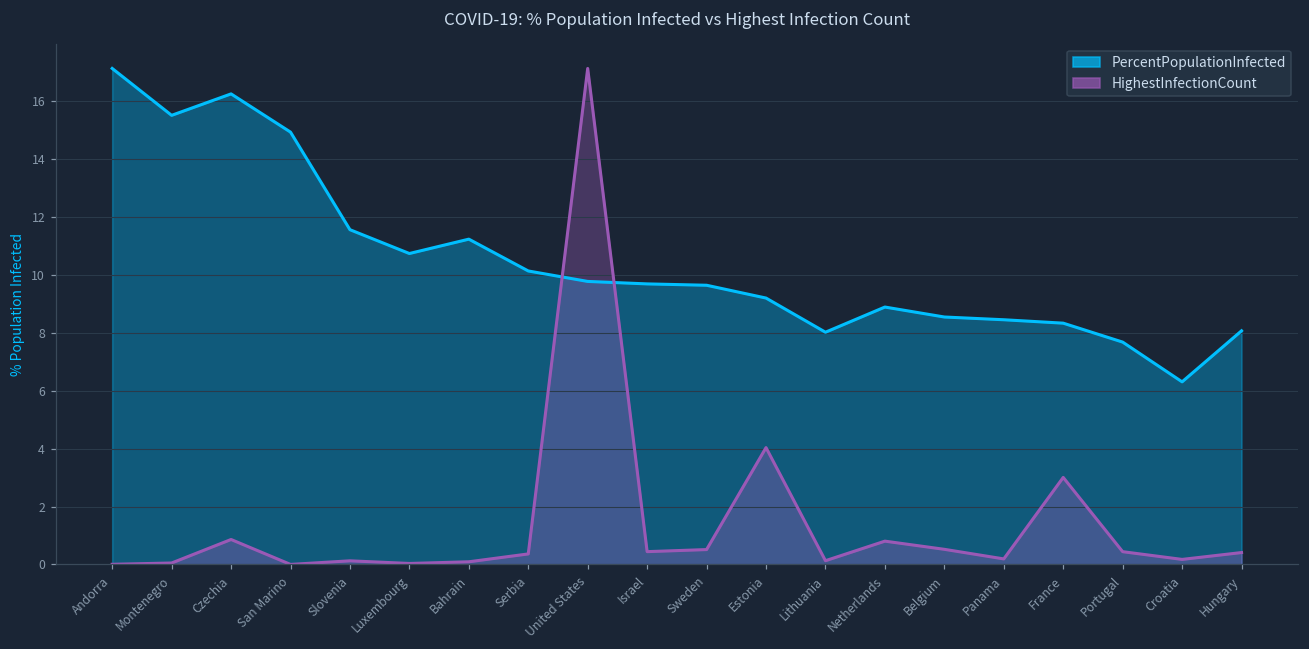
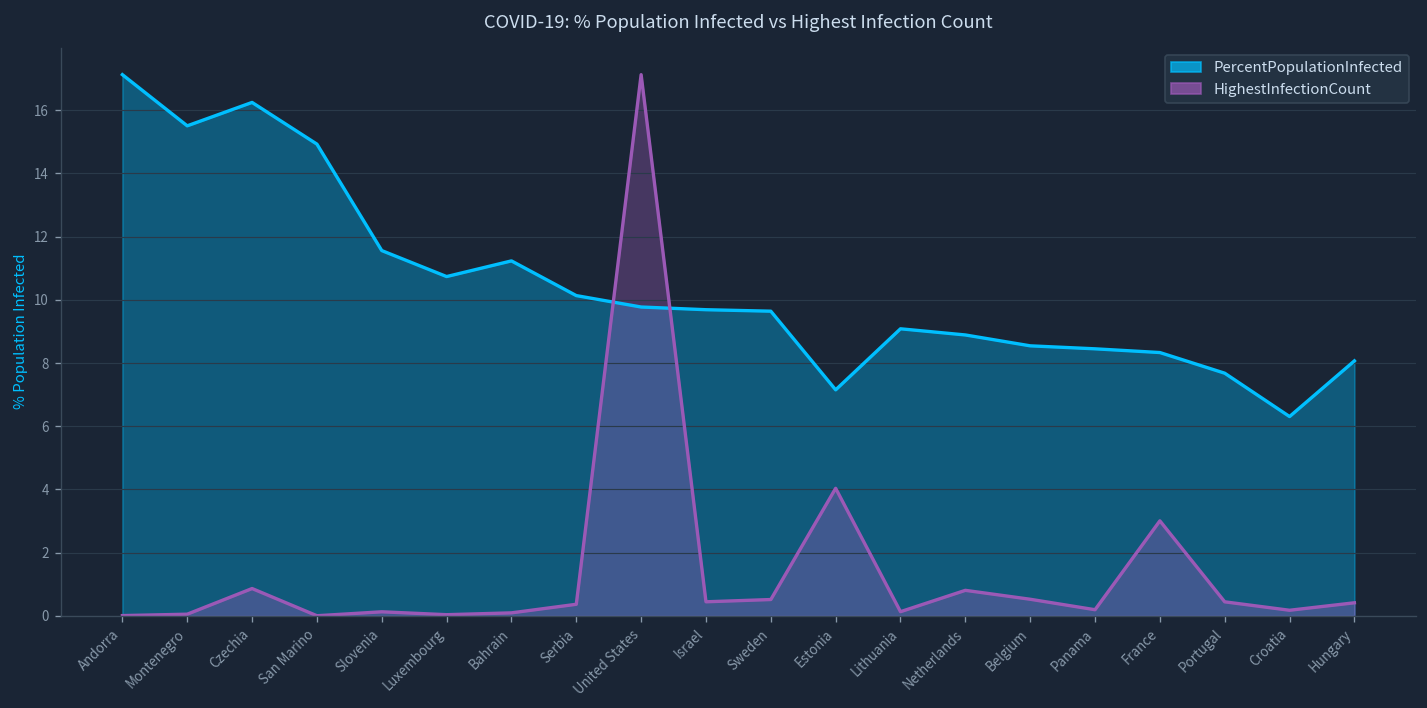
PercentPopulationInfected, Estonia: 9.2 -> 7.2
PercentPopulationInfected, Lithuania: 8.0 -> 9.1
